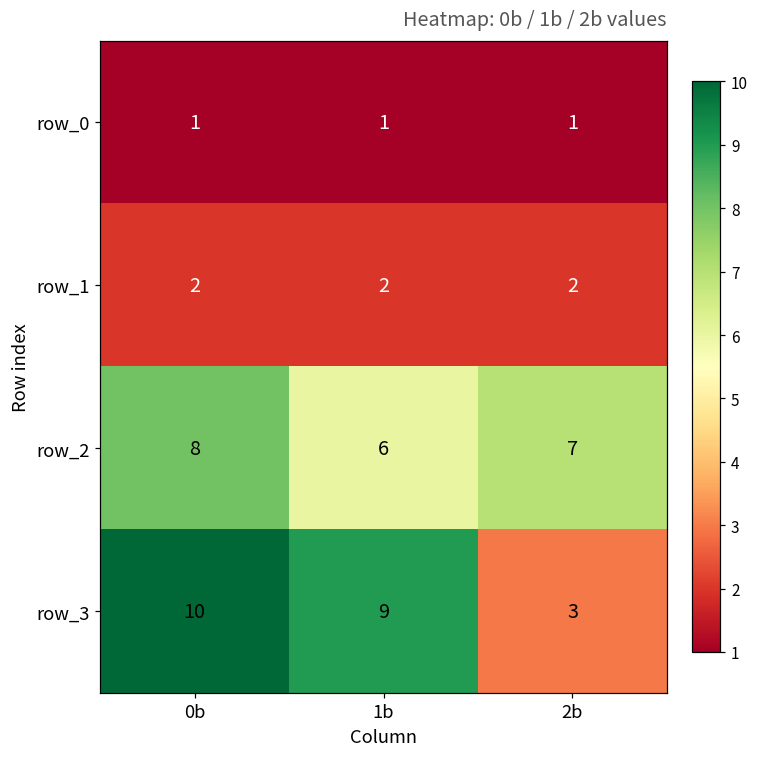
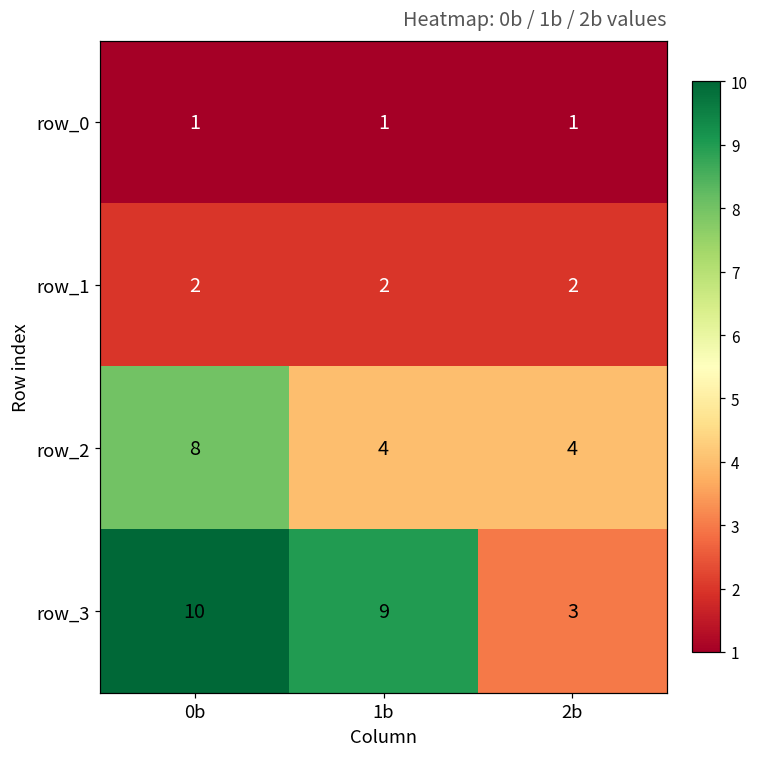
row_2, 1b: 6 -> 4
row_2, 2b: 7 -> 4
